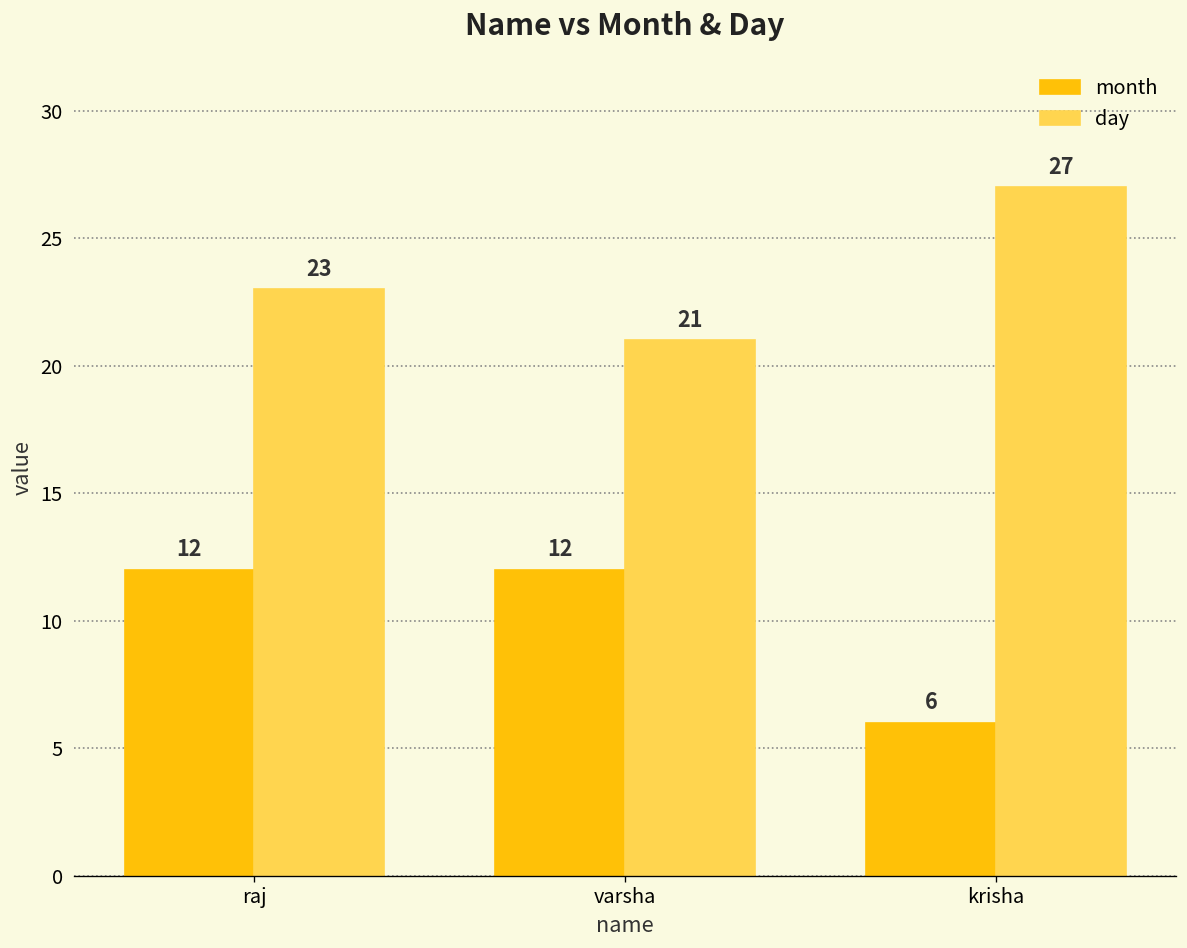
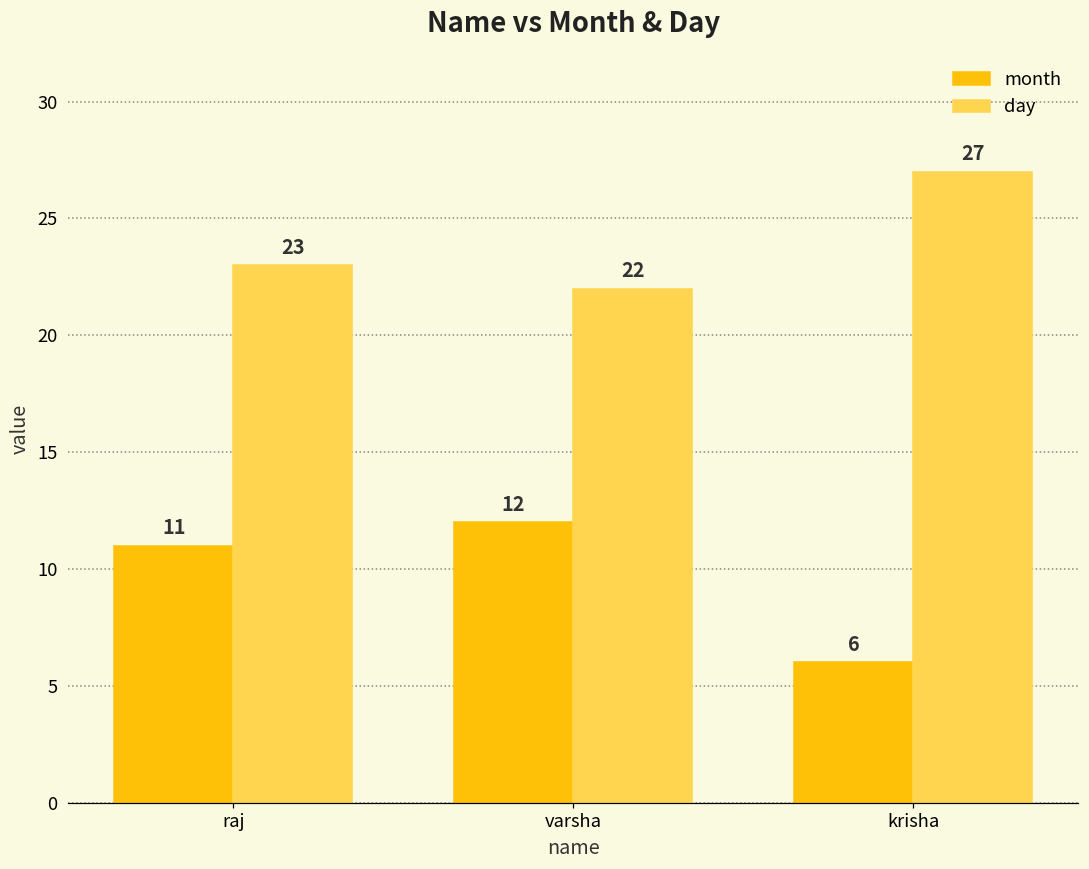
month, raj: 12 -> 11
day, varsha: 21 -> 22
